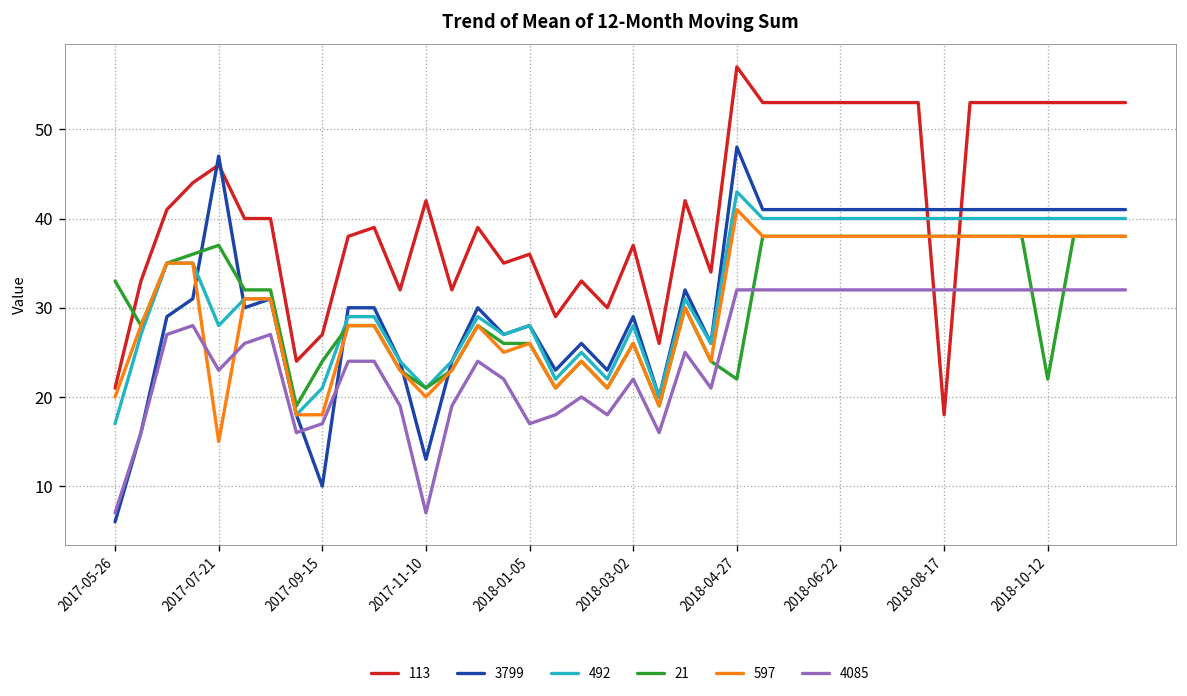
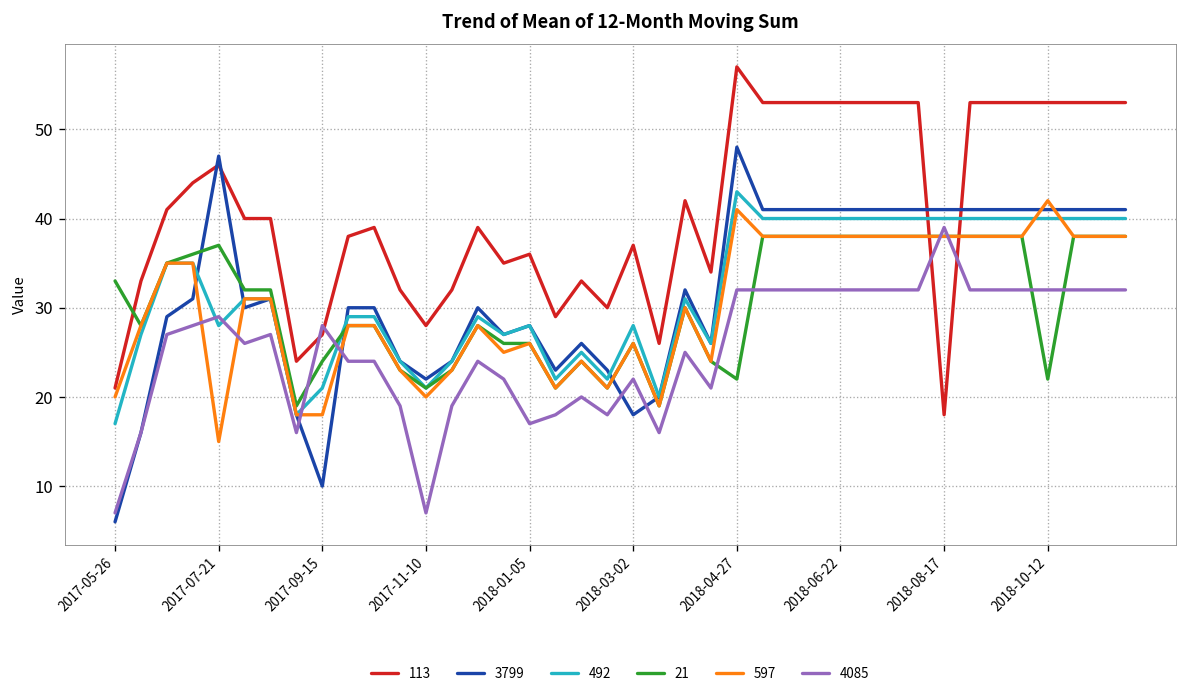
4085, 2017-07-21: 23 -> 29
4085, 2017-09-15: 17 -> 28
113, 2017-11-10: 42 -> 28
3799, 2017-11-10: 13 -> 22
3799, 2018-03-02: 29 -> 18
4085, 2018-08-17: 32 -> 39
597, 2018-10-12: 38 -> 42
